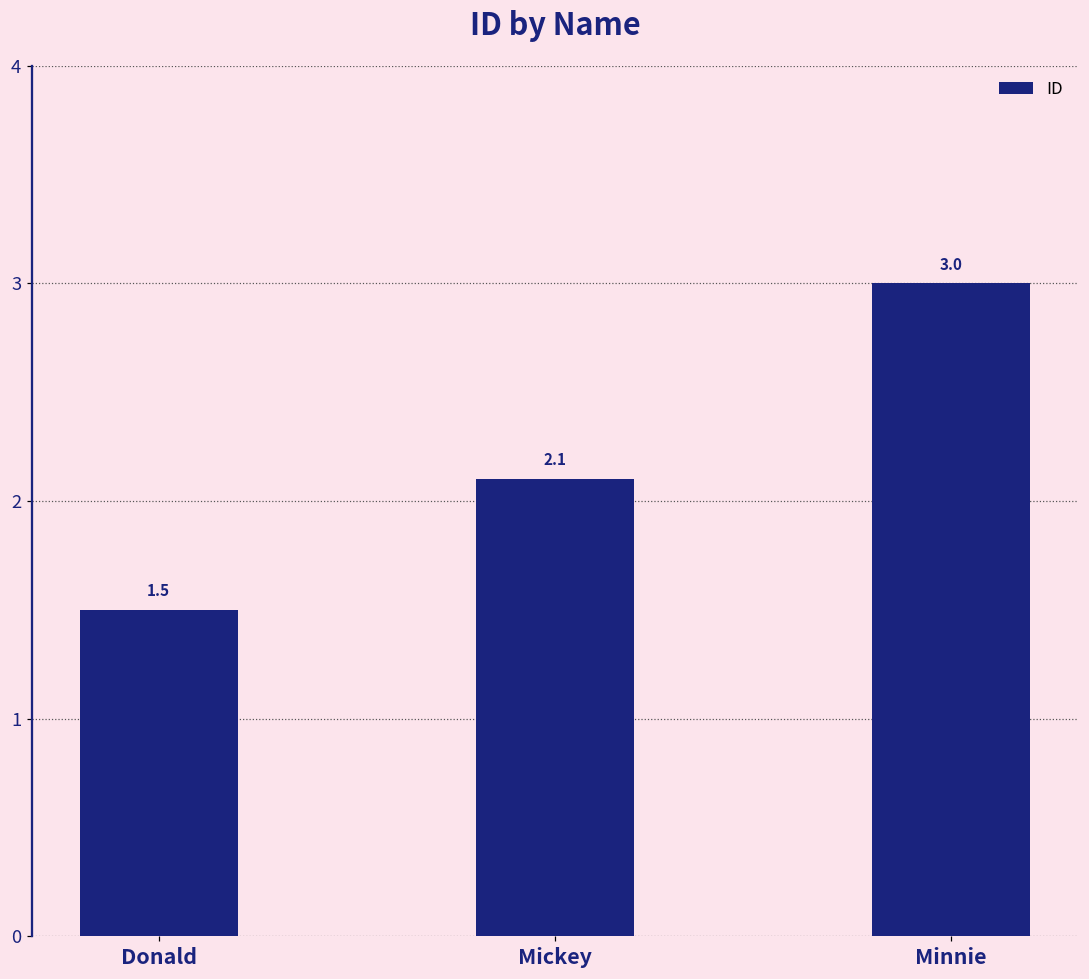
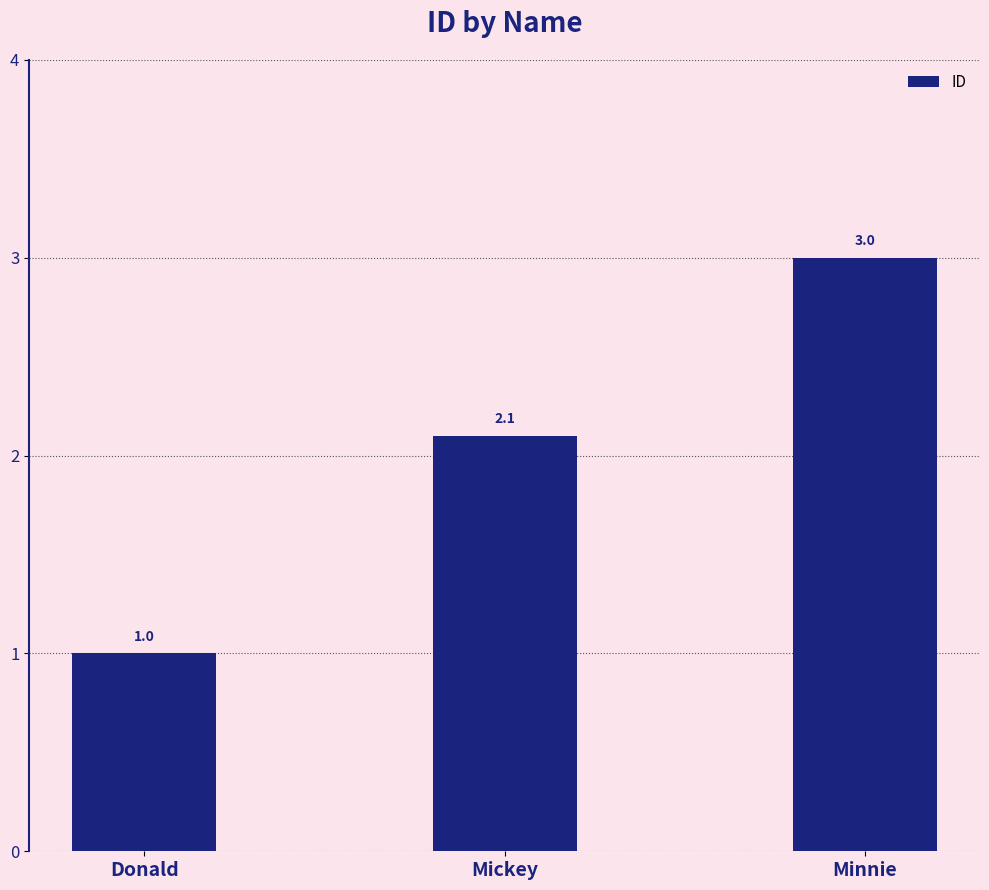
Donald: 1.5 -> 1.0
